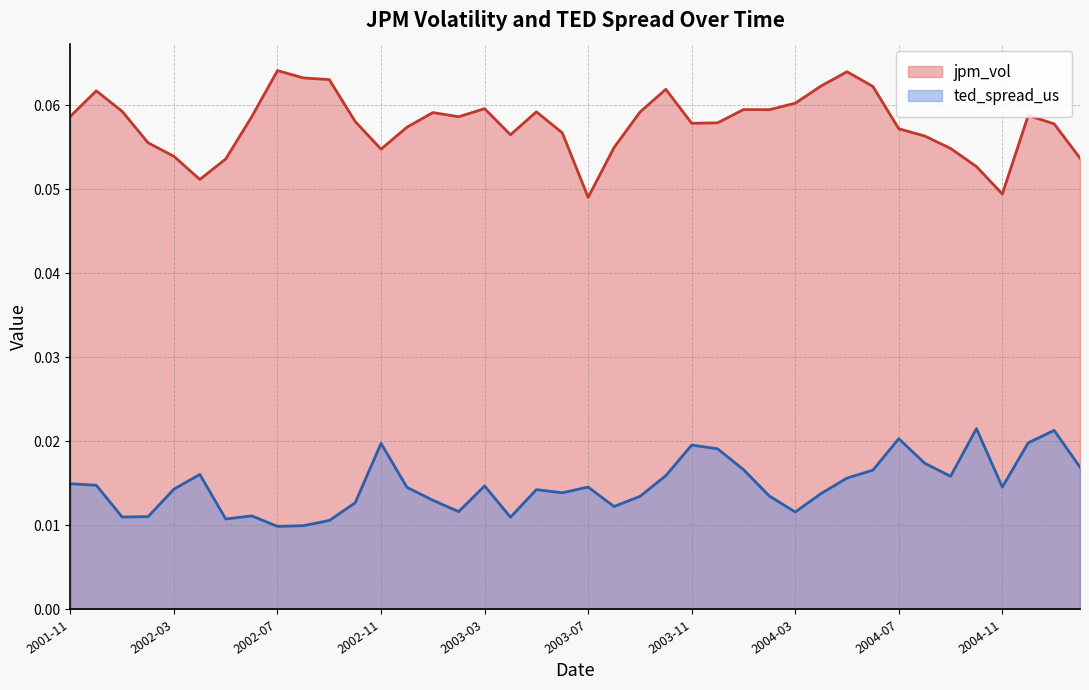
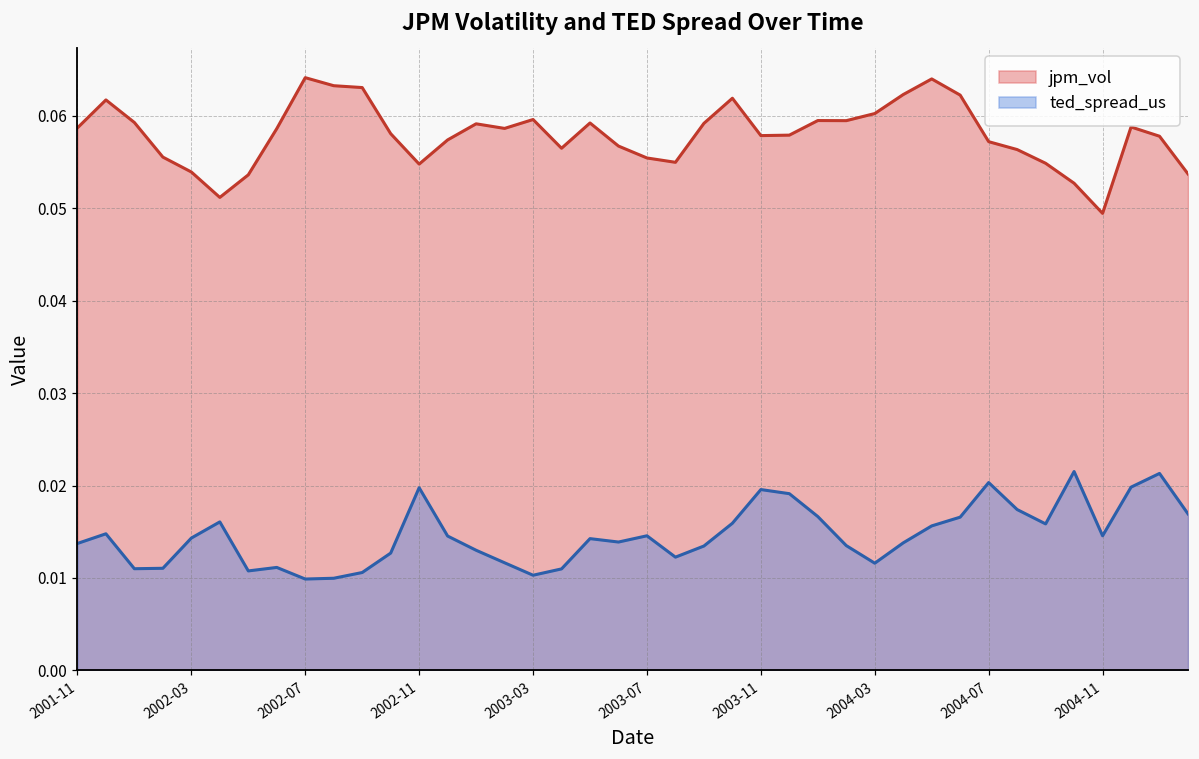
ted_spread_us, 2001-11: 0.015 -> 0.014
ted_spread_us, 2003-03: 0.015 -> 0.010
jpm_vol, 2003-07: 0.049 -> 0.055
